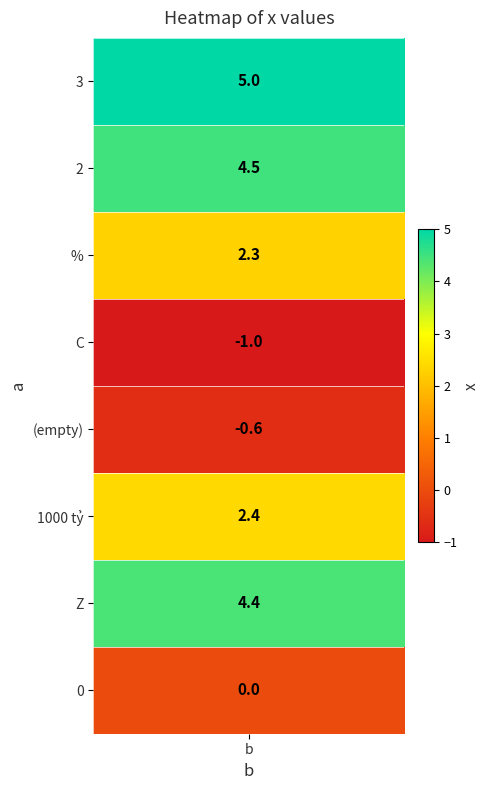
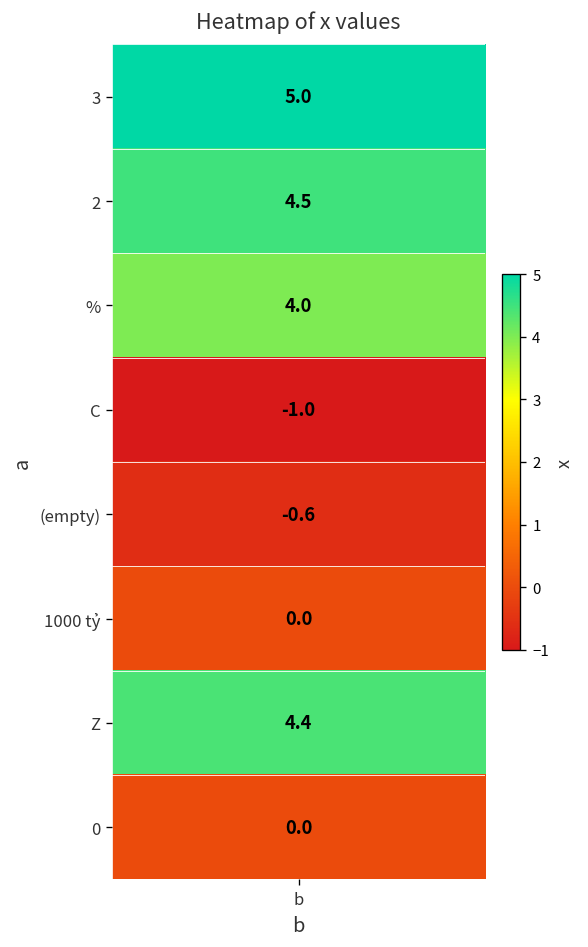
%, b: 2.3 -> 4.0
1000 tỷ, b: 2.4 -> 0.0
